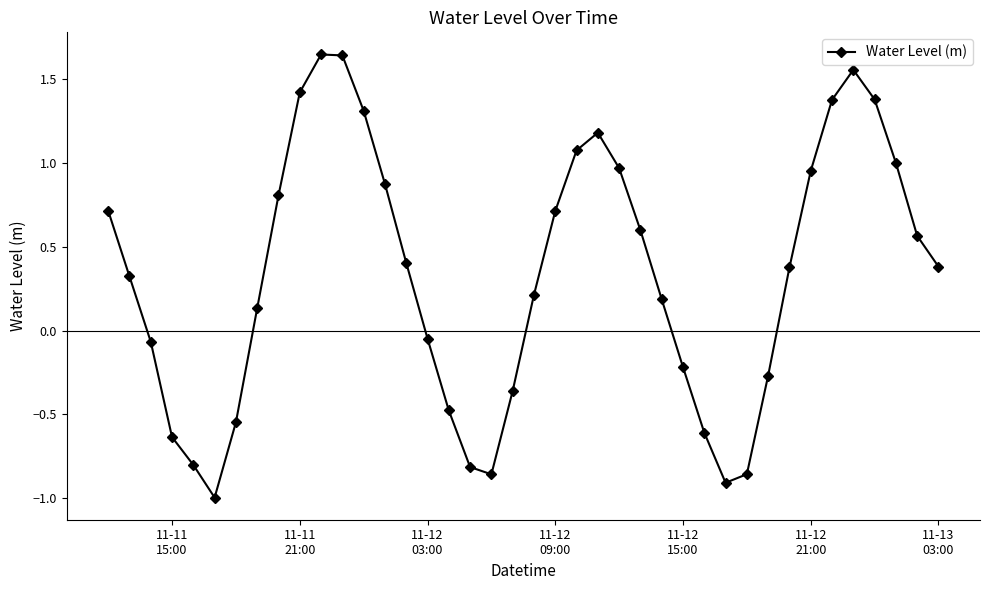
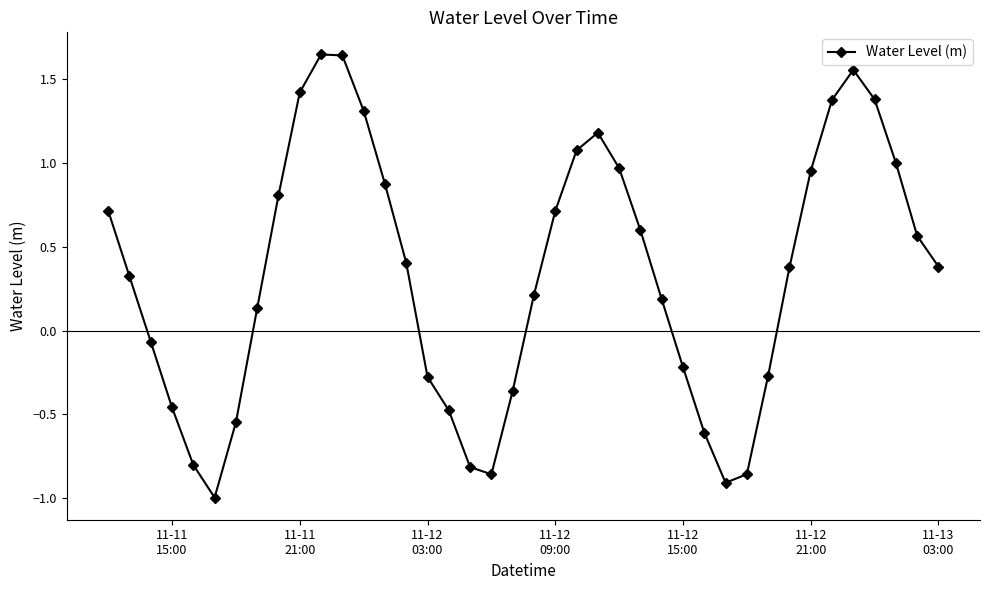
11-11 15:00: -0.64 -> -0.46
11-12 03:00: -0.05 -> -0.28
